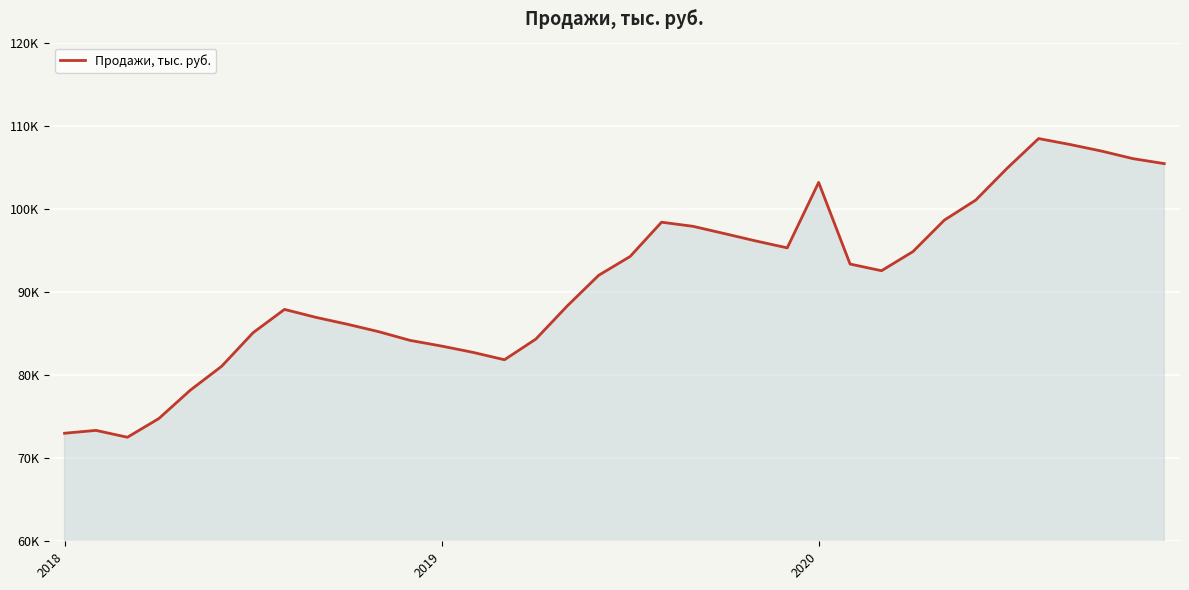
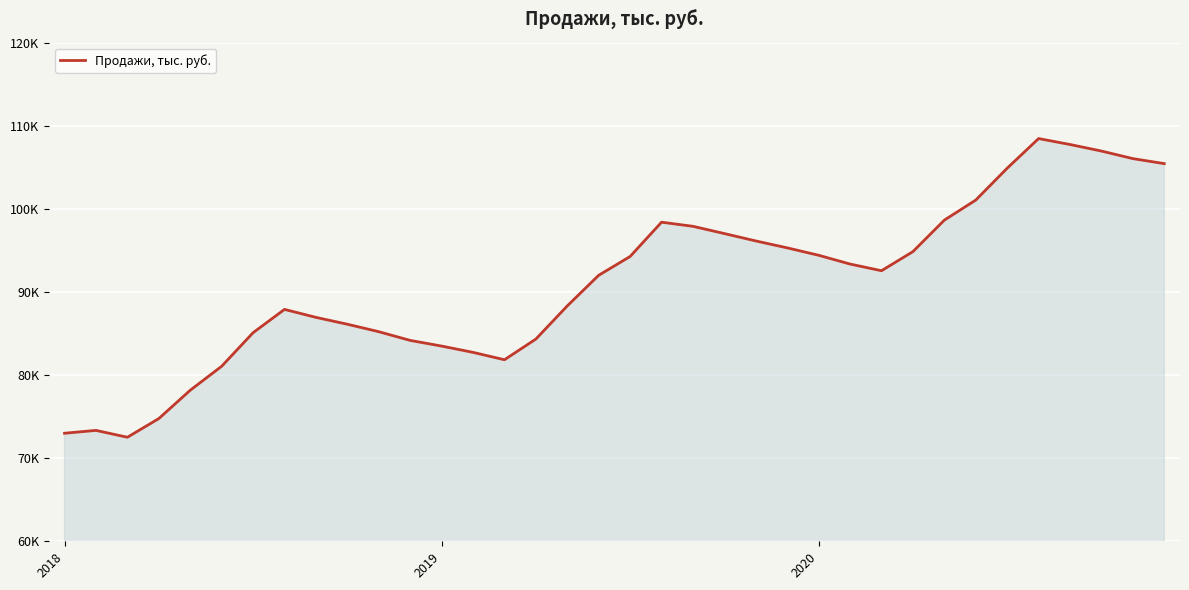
2020: 103000 -> 94000
